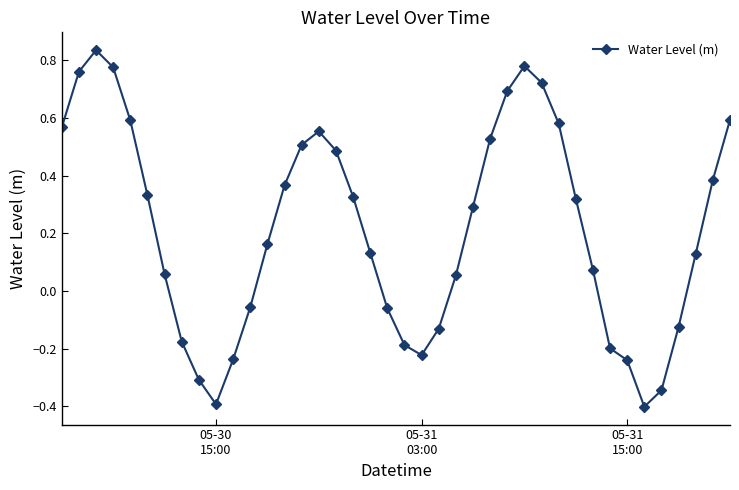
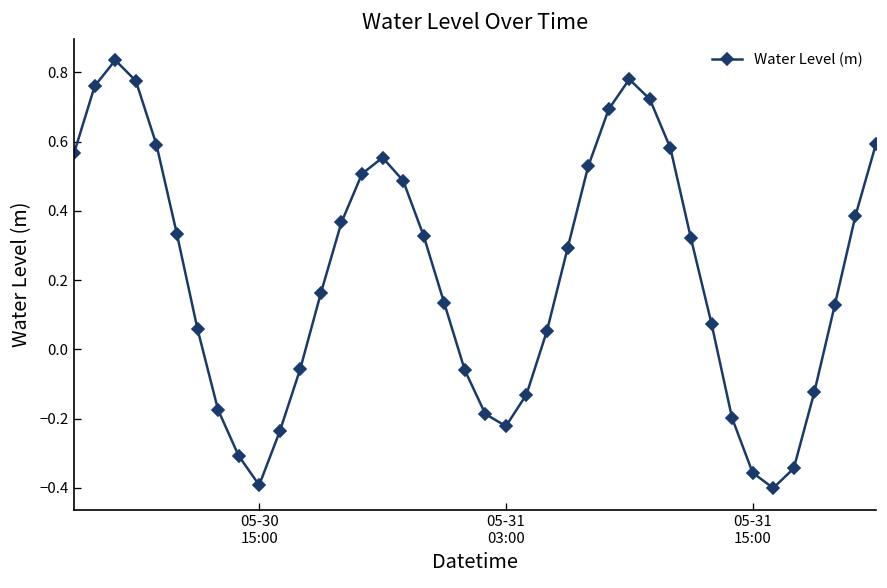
05-31 15:00: -0.24 -> -0.36
